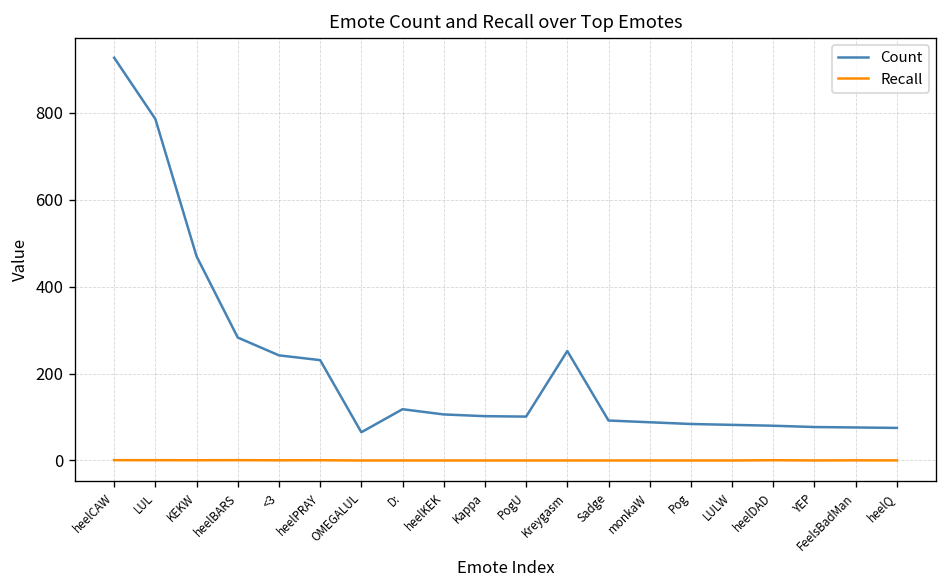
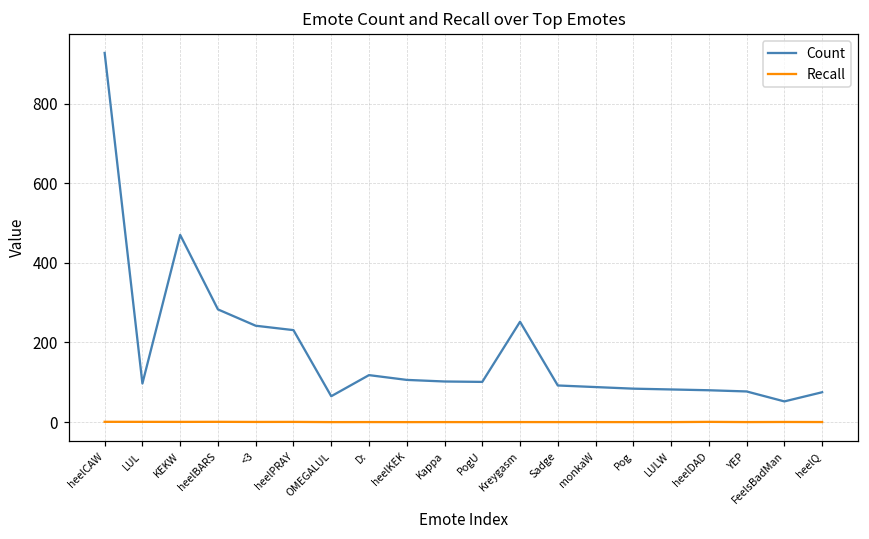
Count, LUL: 790 -> 100
Count, FeelsBadMan: 80 -> 50
